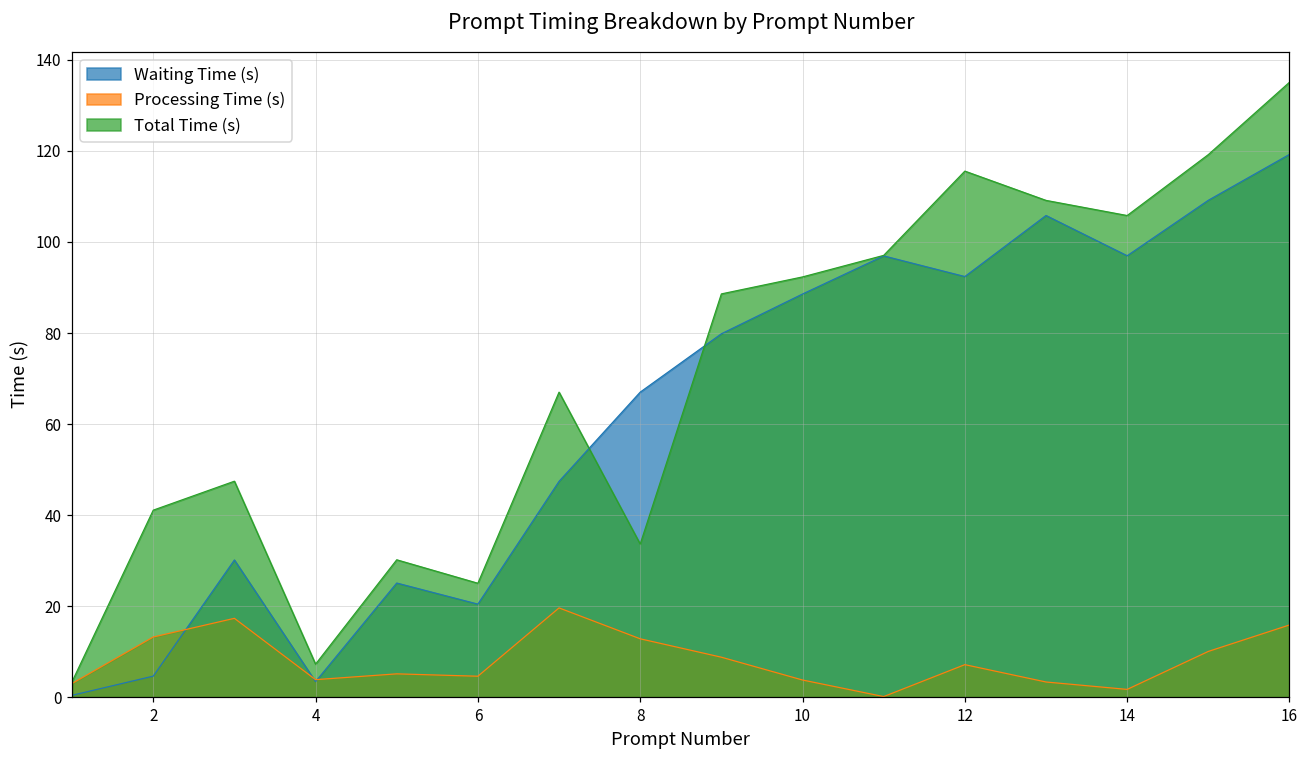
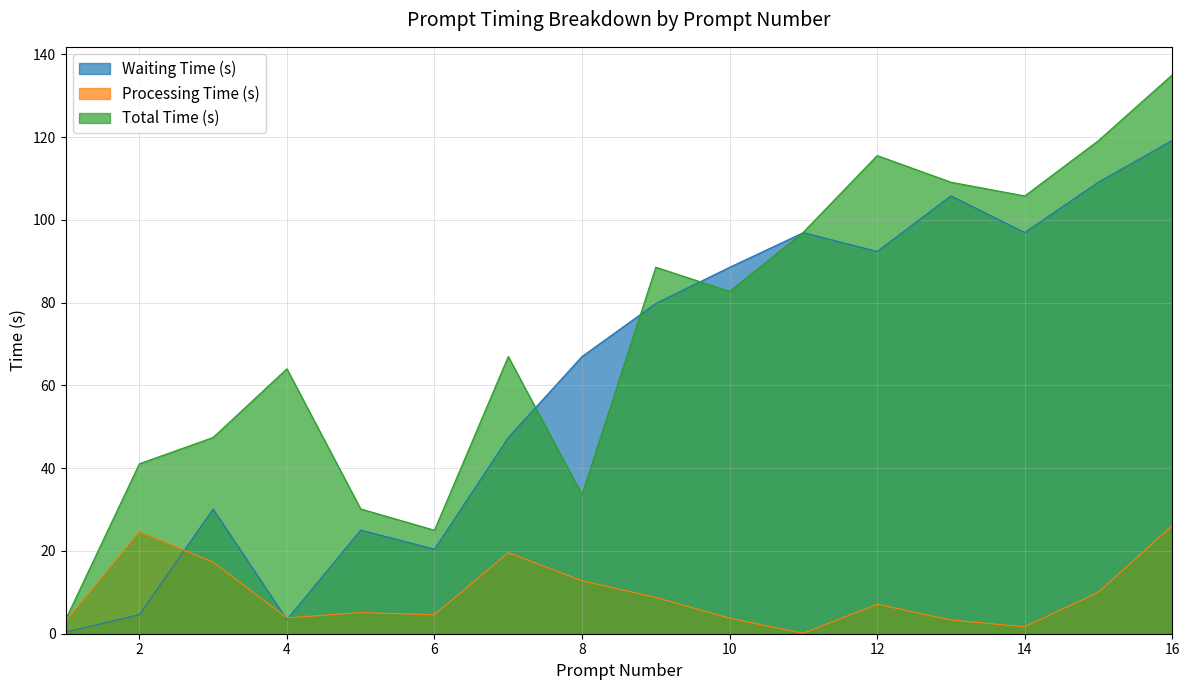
Processing Time (s), 2: 13 -> 25
Total Time (s), 4: 7 -> 64
Total Time (s), 10: 92 -> 83
Processing Time (s), 16: 16 -> 26
